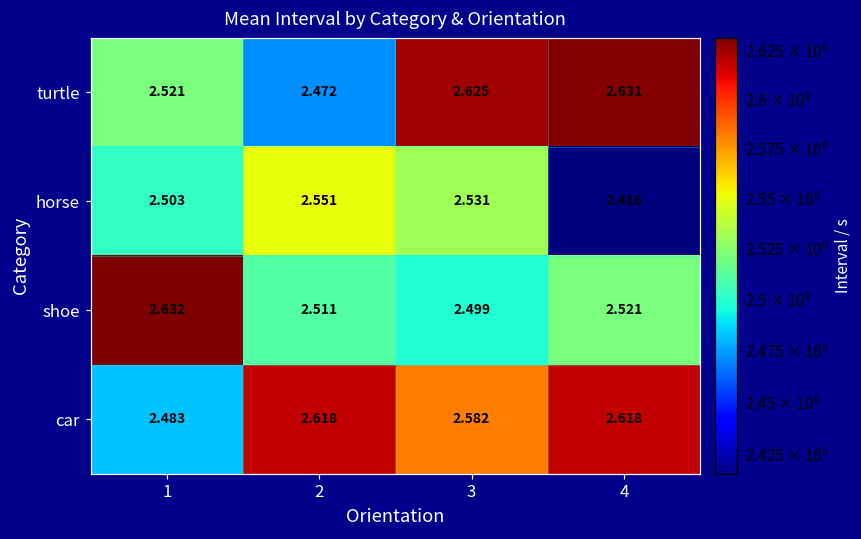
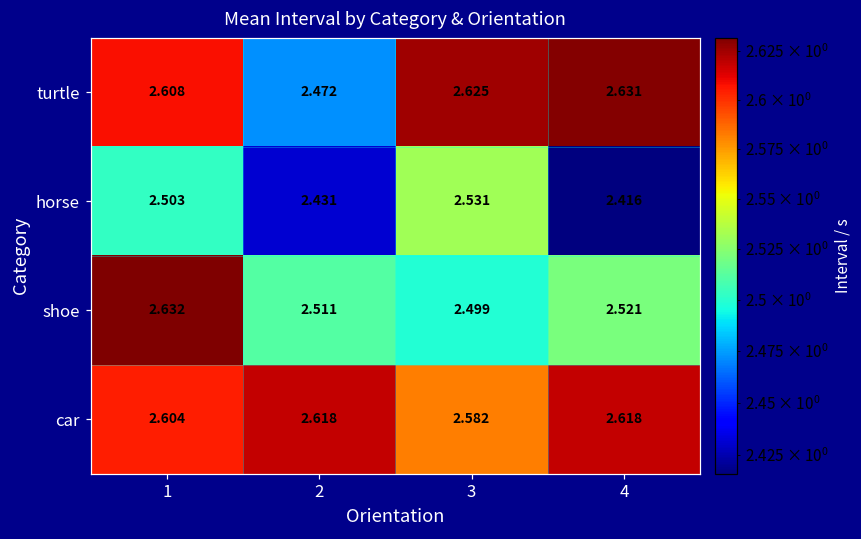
turtle, 1: 2.521 -> 2.608
horse, 2: 2.551 -> 2.431
car, 1: 2.483 -> 2.604
